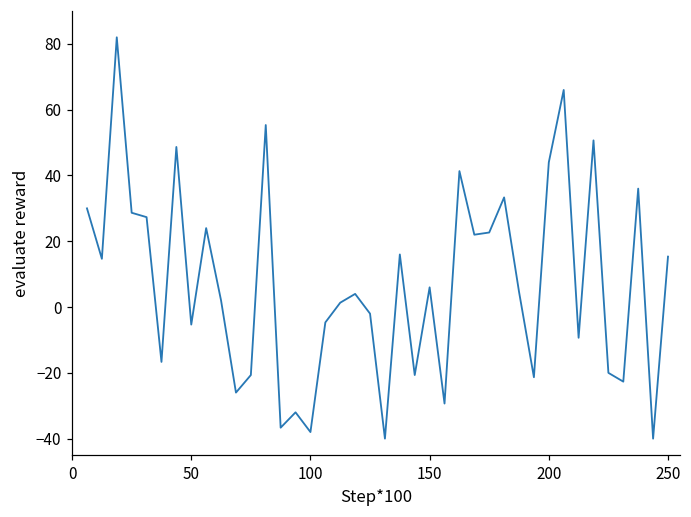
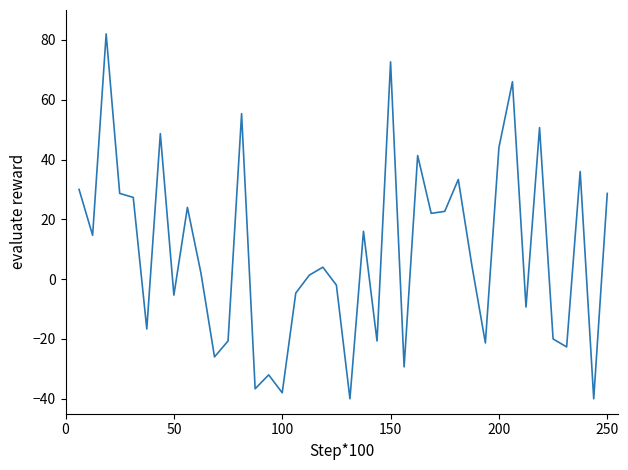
150: 6 -> 73
250: 15 -> 29
